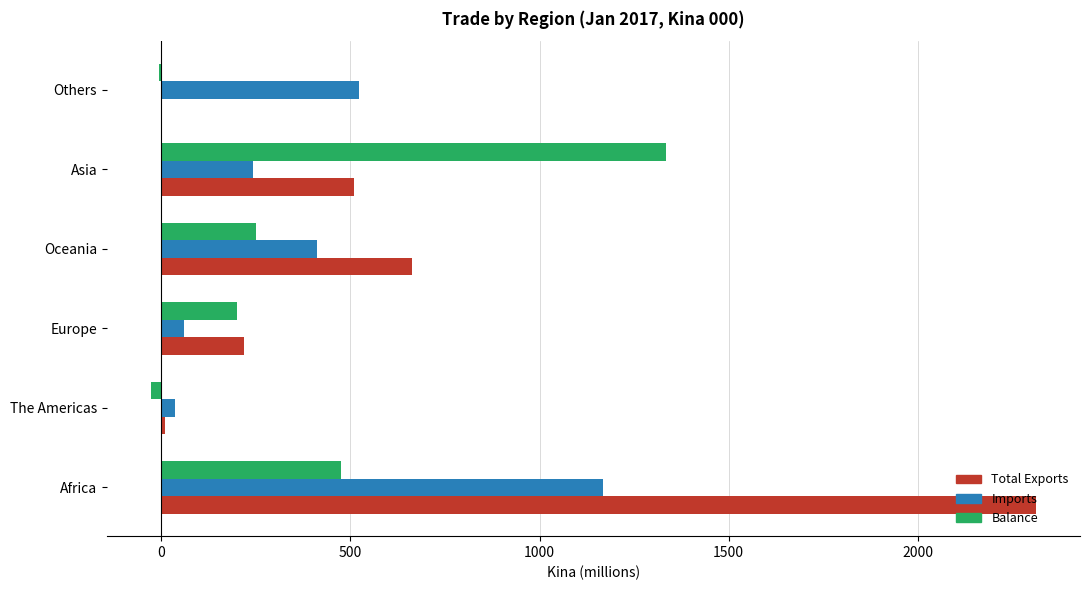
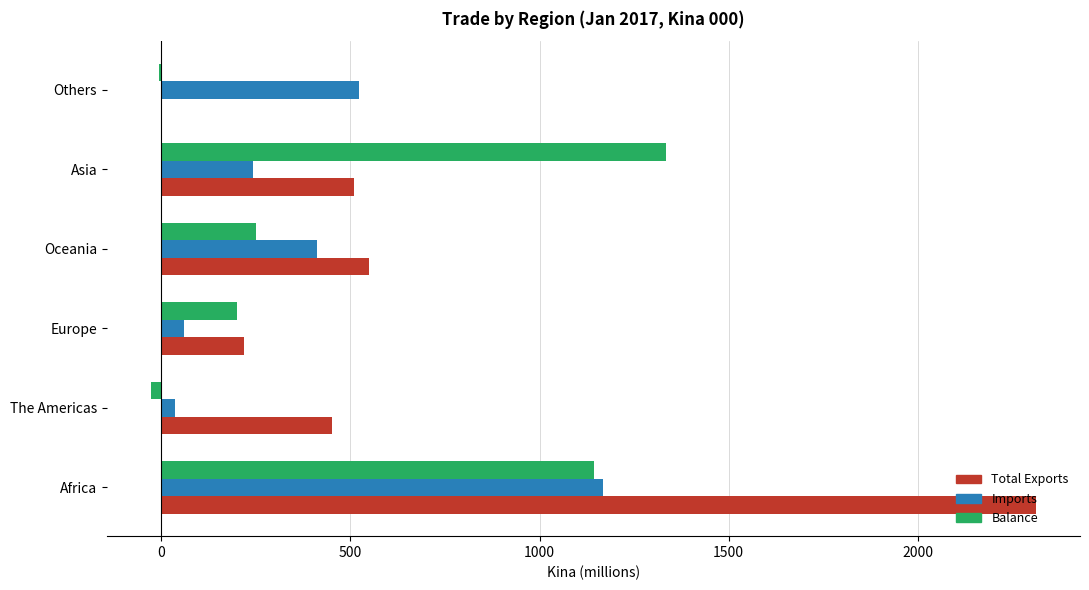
Total Exports, Oceania: 660 -> 550
Total Exports, The Americas: 10 -> 450
Balance, Africa: 480 -> 1140
